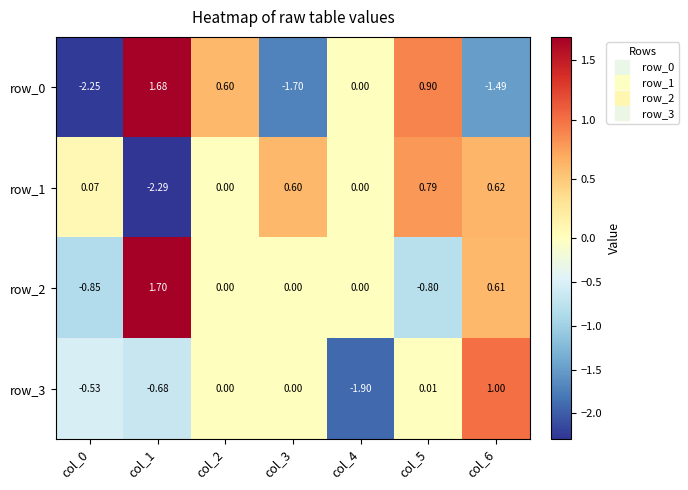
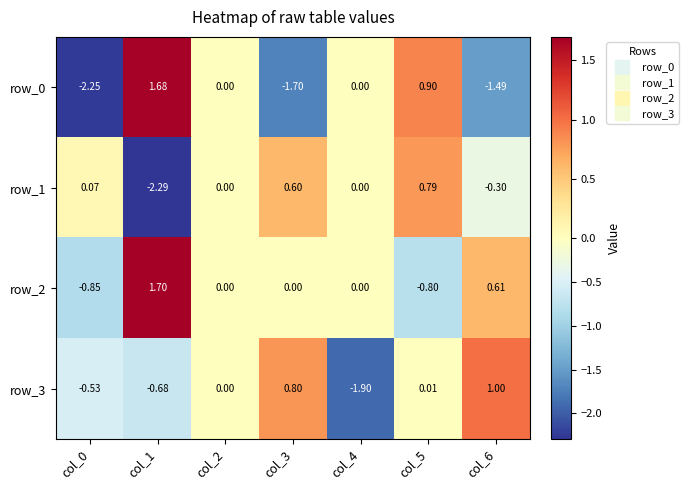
row_0, col_2: 0.60 -> 0.00
row_1, col_6: 0.62 -> -0.30
row_3, col_3: 0.00 -> 0.80
